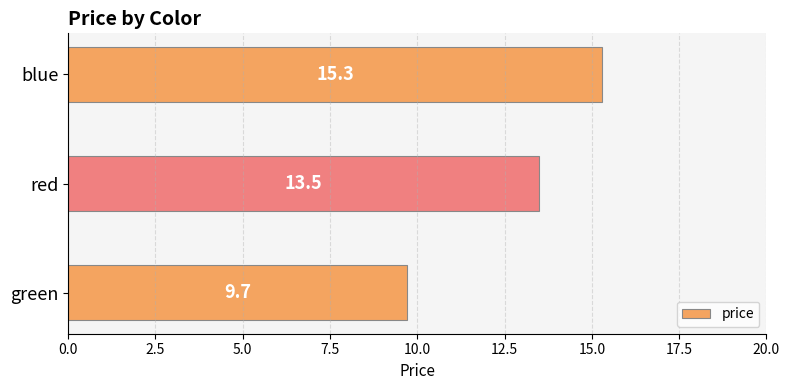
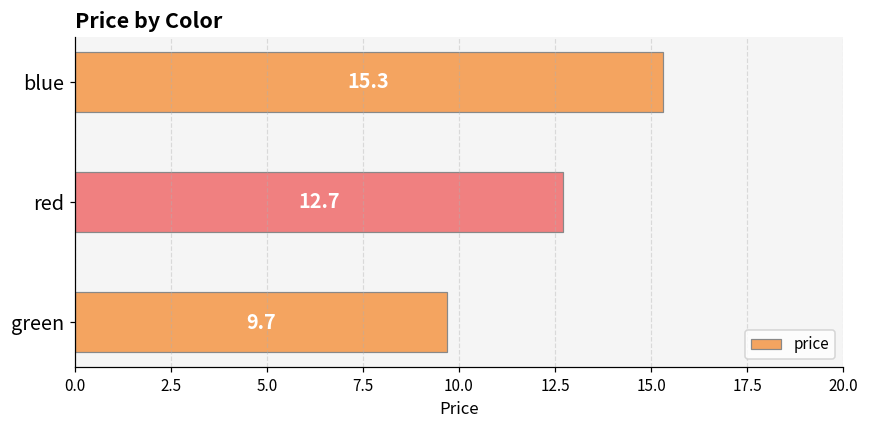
red: 13.5 -> 12.7
